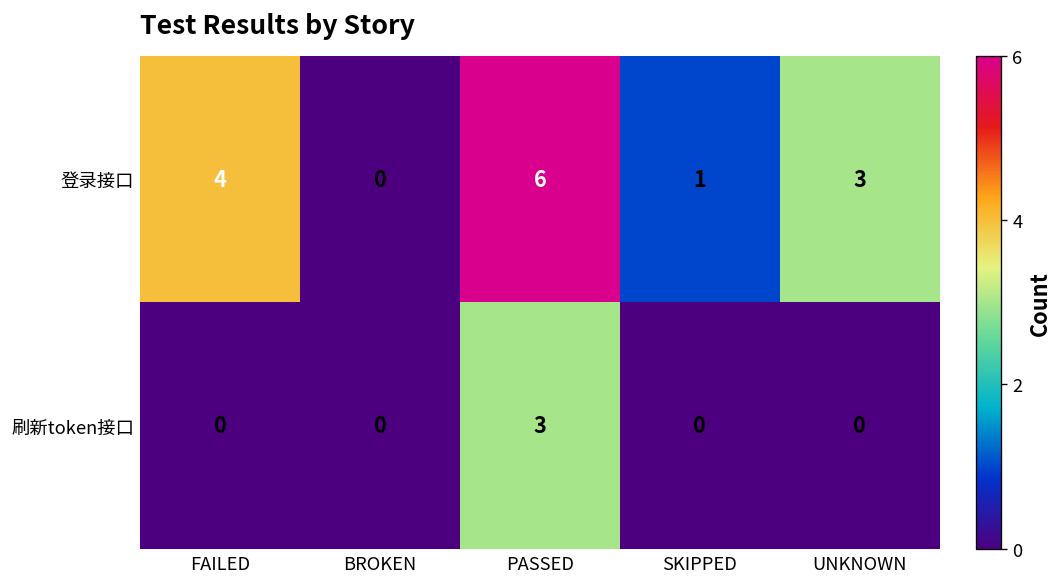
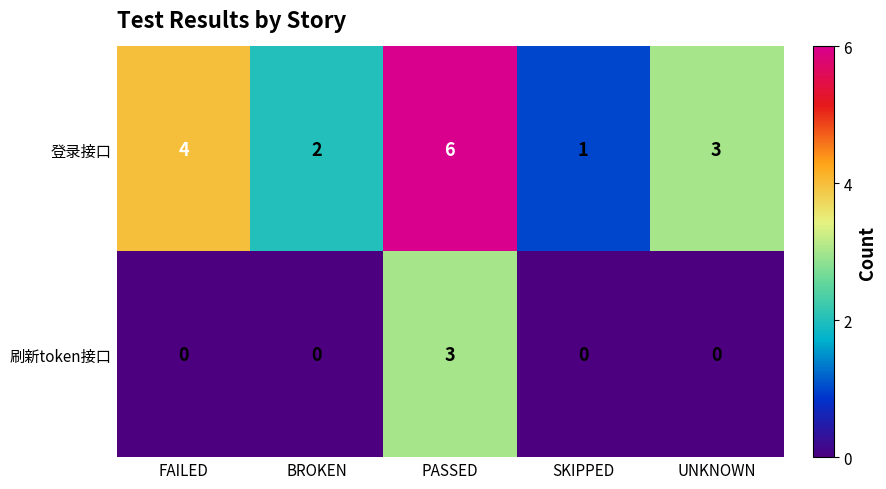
登录接口, BROKEN: 0 -> 2
